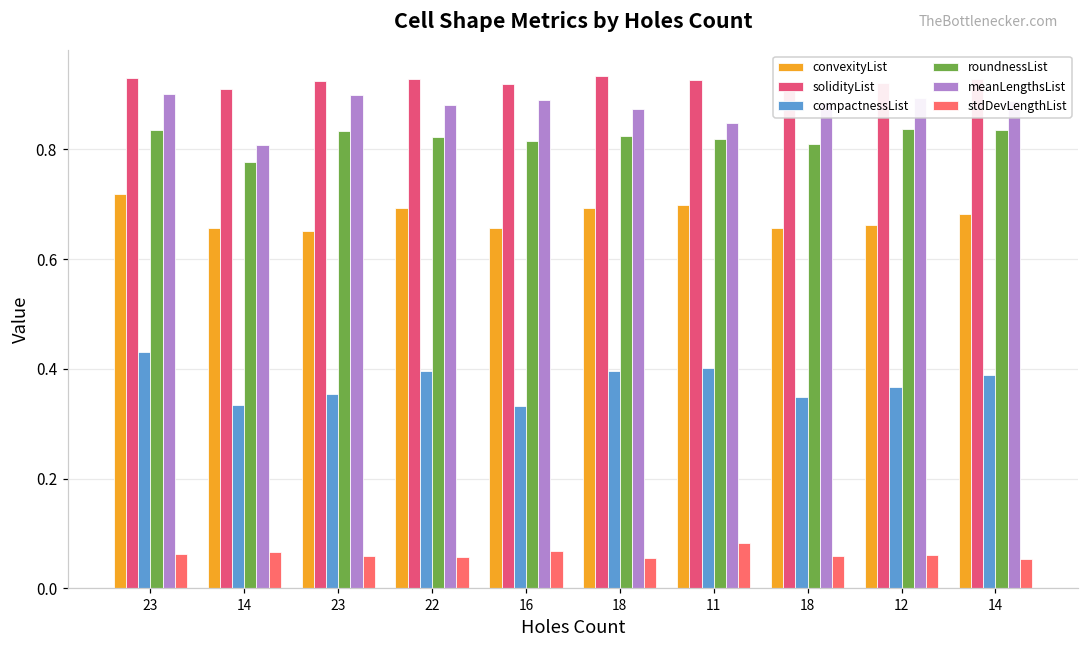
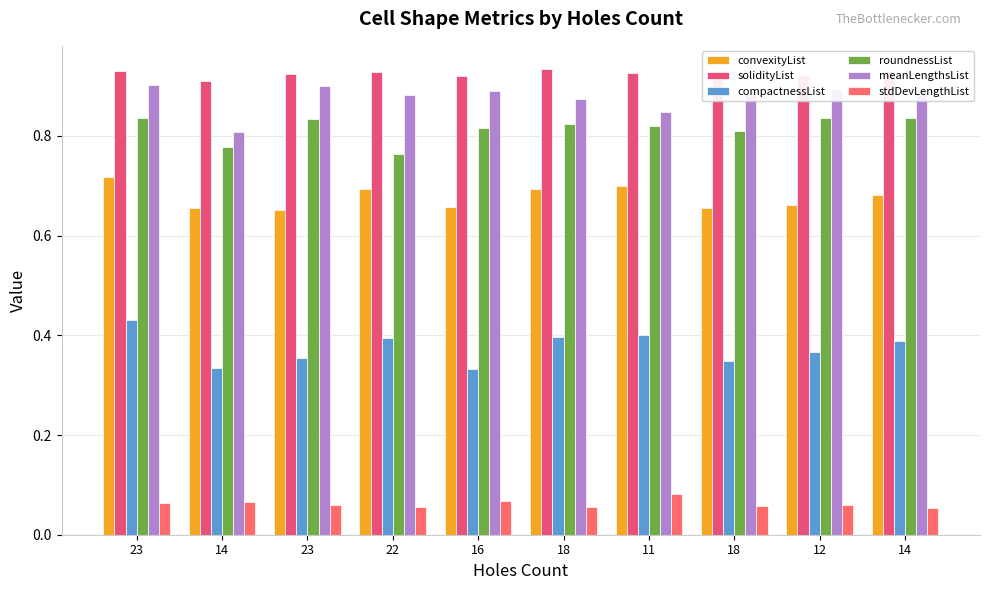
roundnessList, 22: 0.82 -> 0.76
